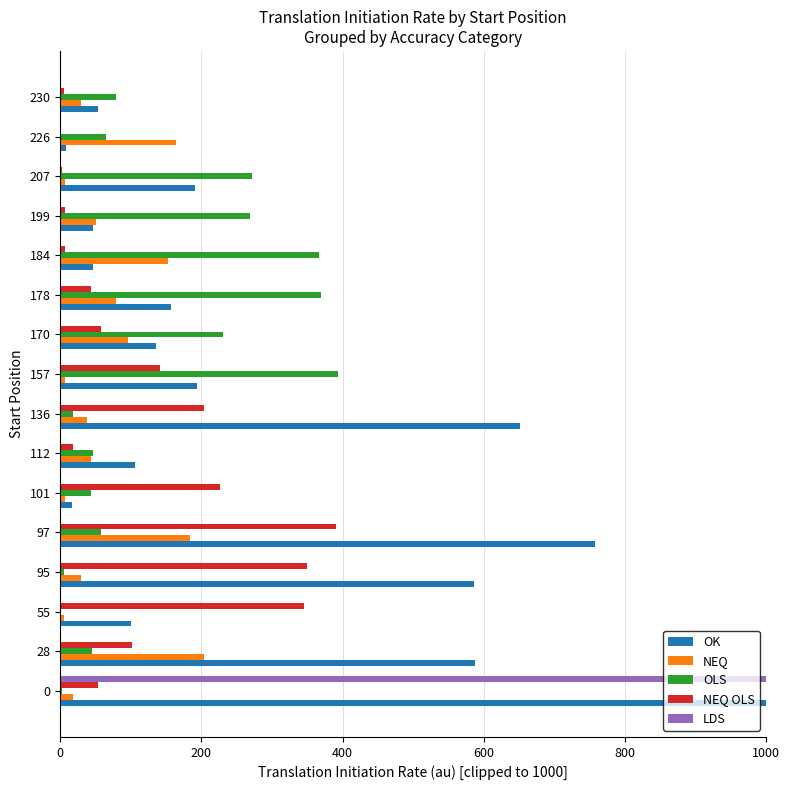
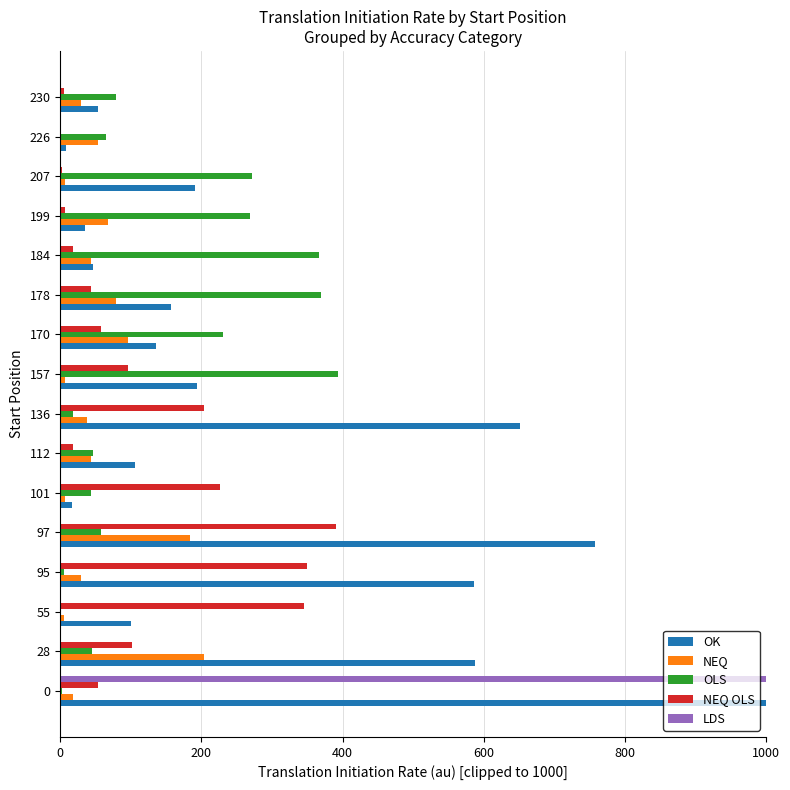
NEQ, 226: 160 -> 50
NEQ, 199: 50 -> 70
OK, 199: 50 -> 30
NEQ OLS, 184: 10 -> 20
NEQ, 184: 150 -> 40
NEQ OLS, 157: 140 -> 100
